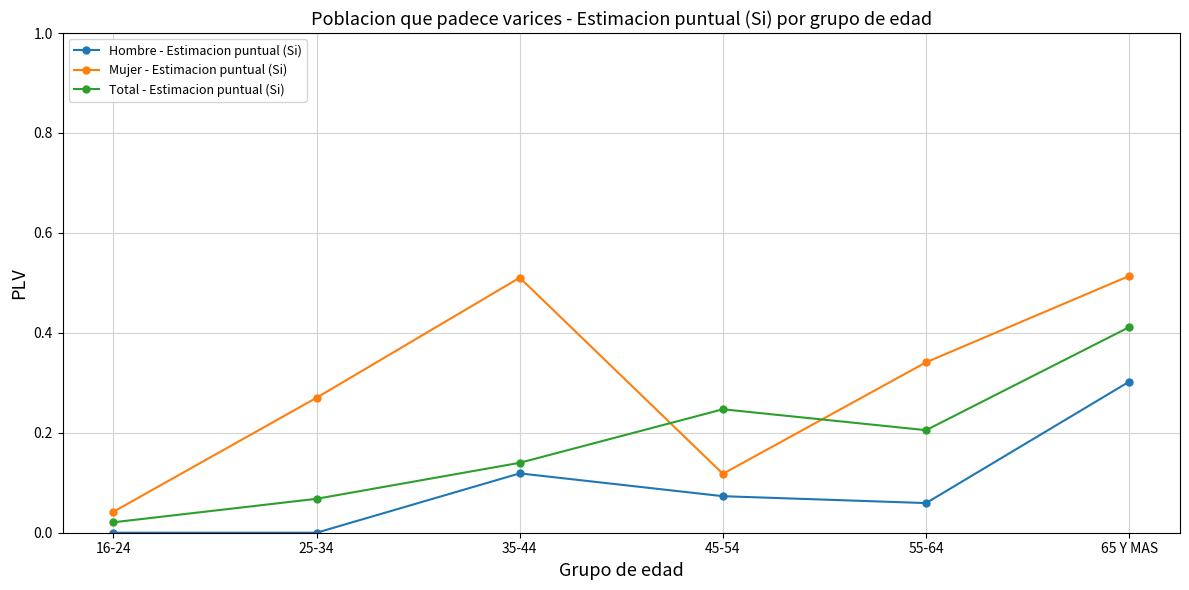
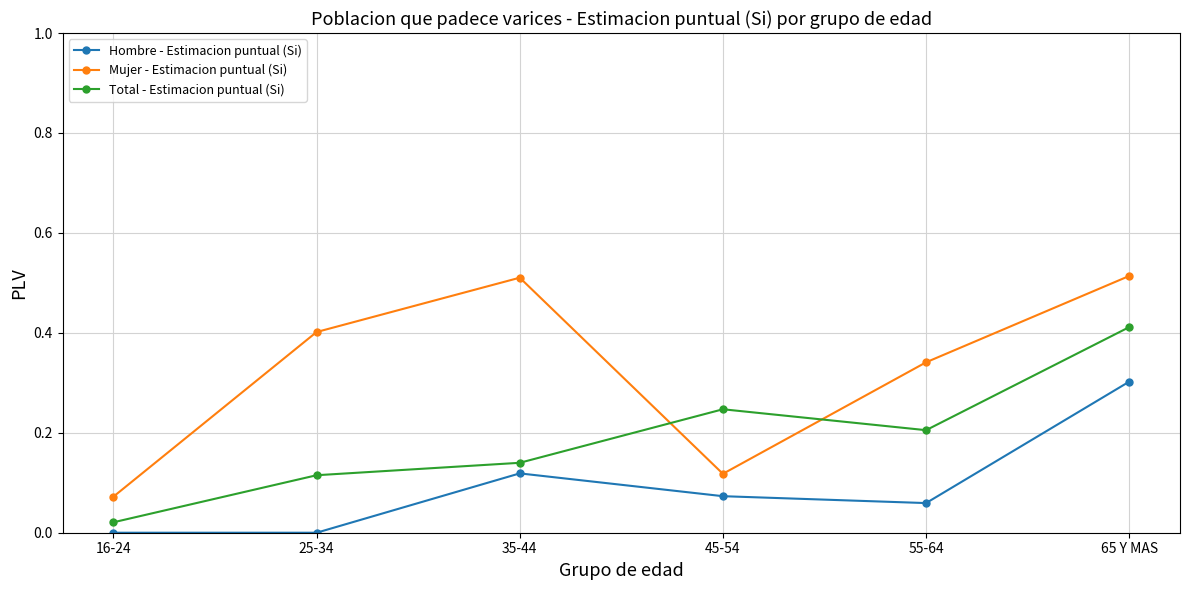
Mujer - Estimacion puntual (Si), 16-24: 0.04 -> 0.07
Mujer - Estimacion puntual (Si), 25-34: 0.27 -> 0.40
Total - Estimacion puntual (Si), 25-34: 0.07 -> 0.12
